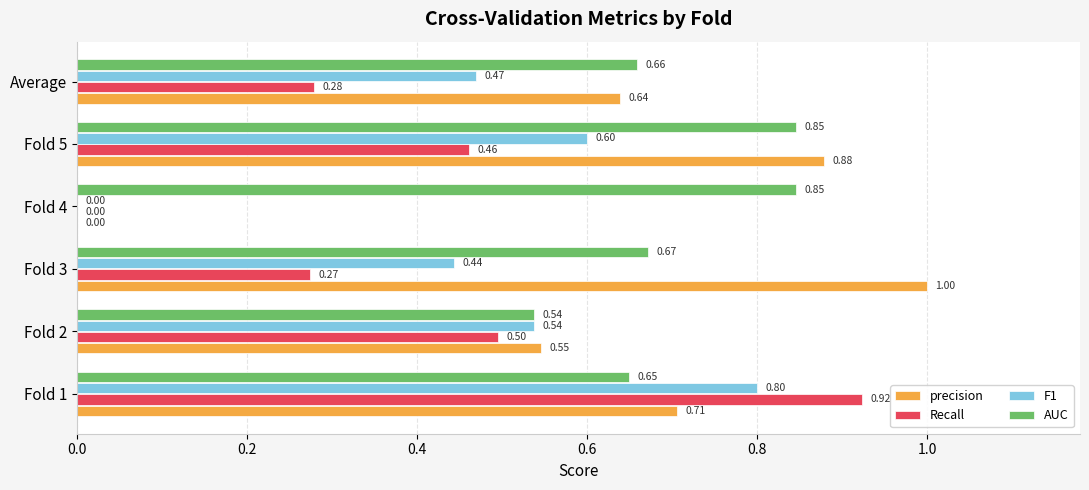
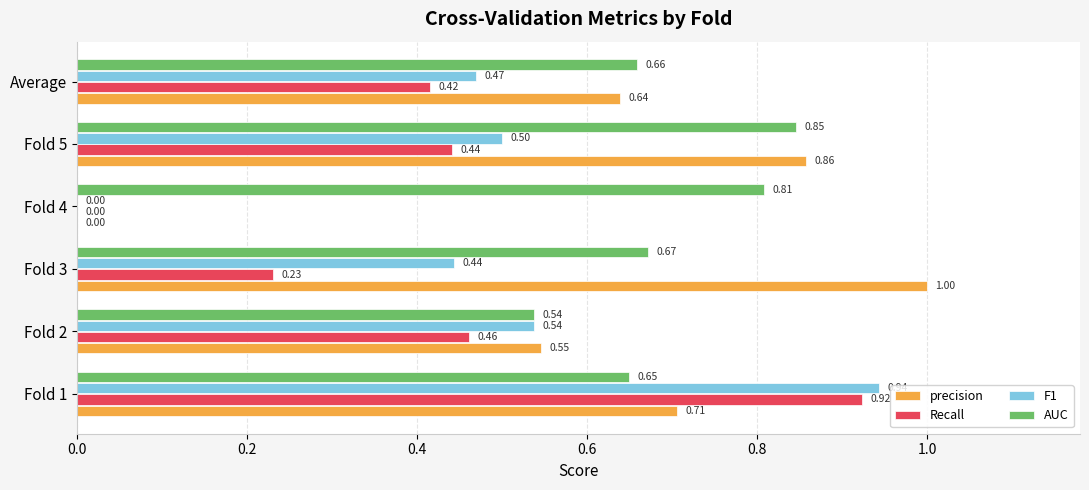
Recall, Average: 0.28 -> 0.42
F1, Fold 5: 0.60 -> 0.50
Recall, Fold 5: 0.46 -> 0.44
precision, Fold 5: 0.88 -> 0.86
AUC, Fold 4: 0.85 -> 0.81
Recall, Fold 3: 0.27 -> 0.23
Recall, Fold 2: 0.50 -> 0.46
F1, Fold 1: 0.80 -> 0.94
